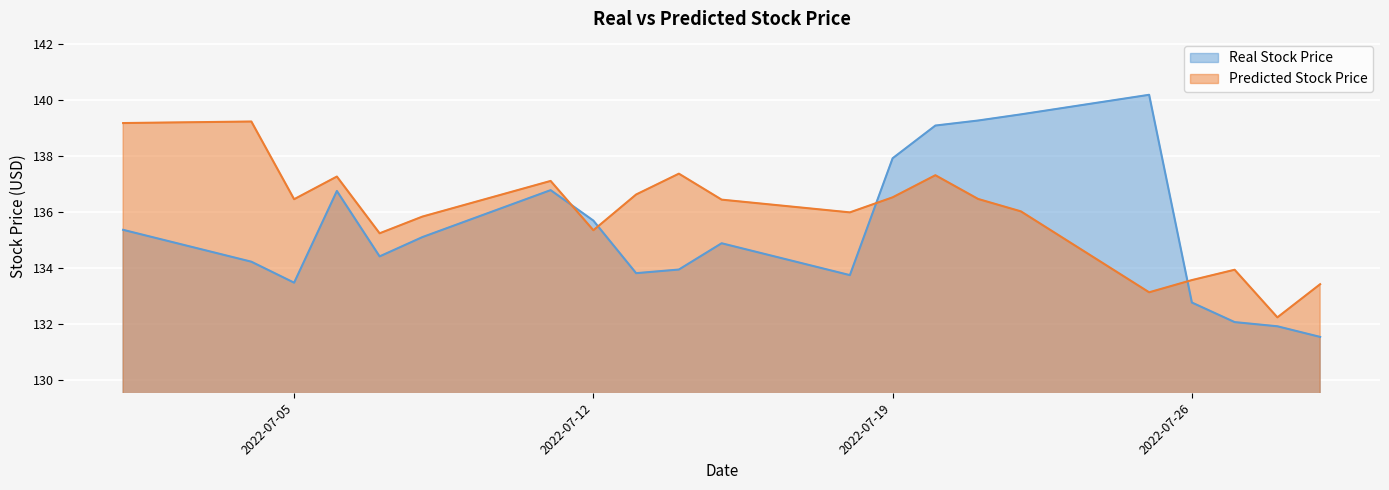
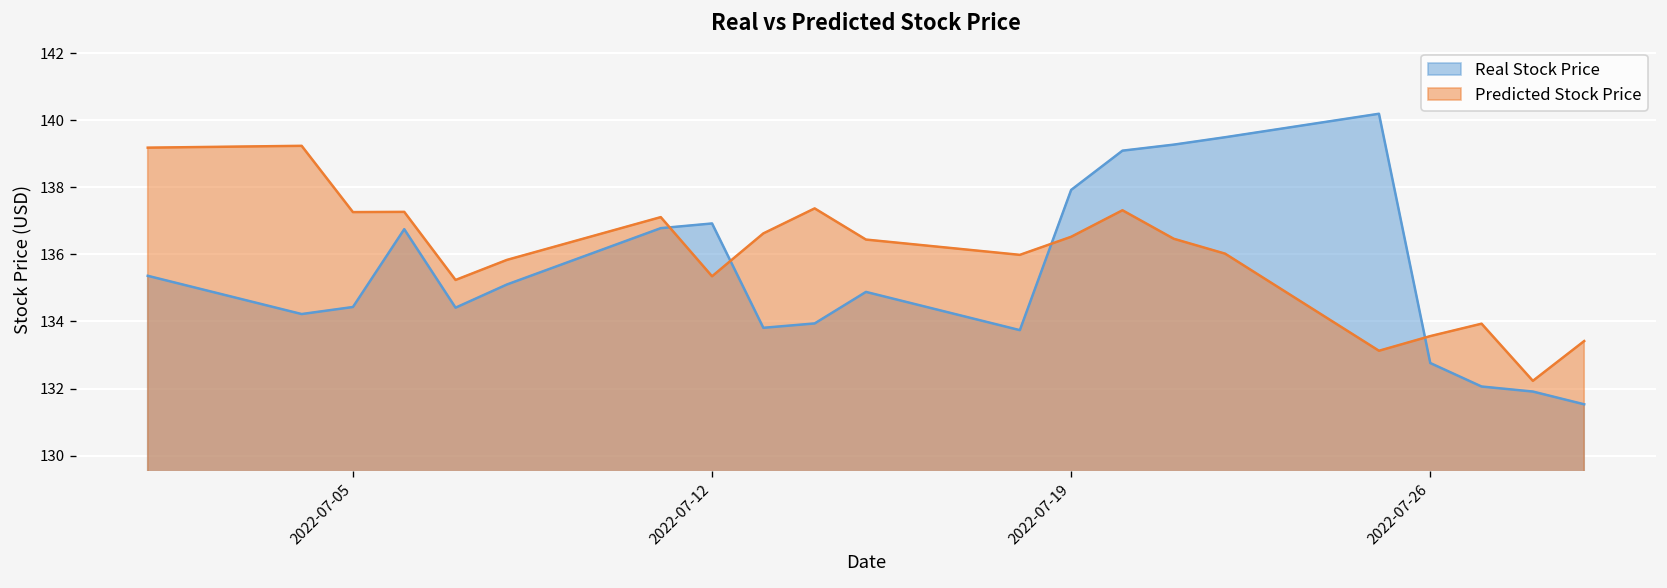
Real Stock Price, 2022-07-05: 133.5 -> 134.4
Predicted Stock Price, 2022-07-05: 136.5 -> 137.3
Real Stock Price, 2022-07-12: 135.7 -> 136.9
